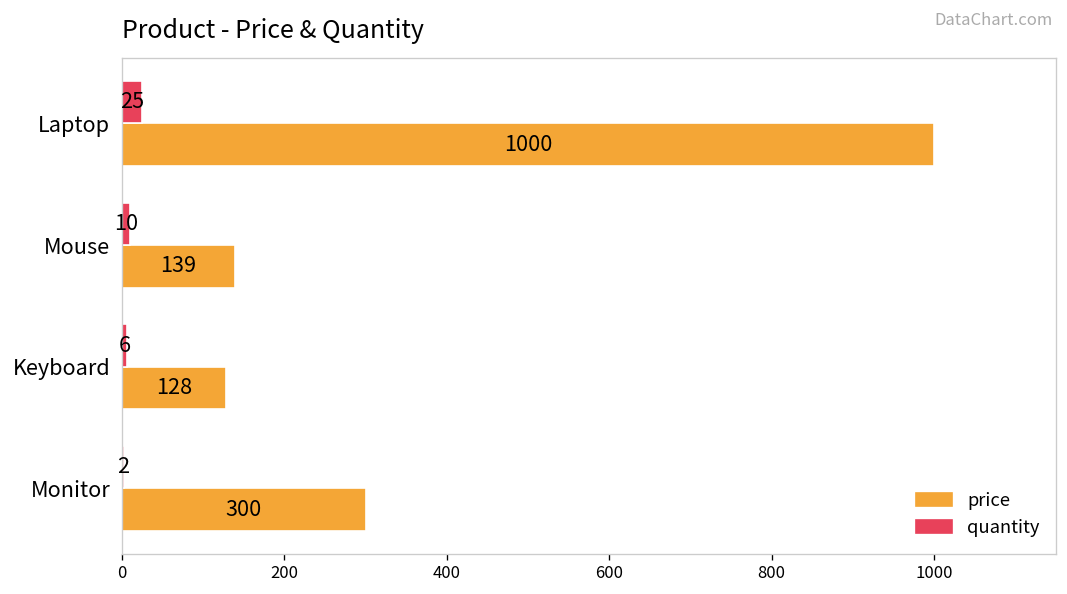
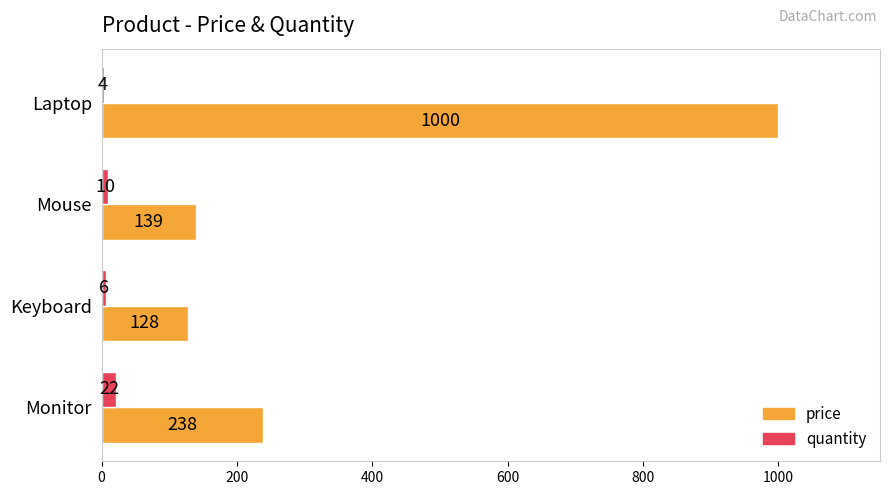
quantity, Laptop: 25 -> 4
quantity, Monitor: 2 -> 22
price, Monitor: 300 -> 238
